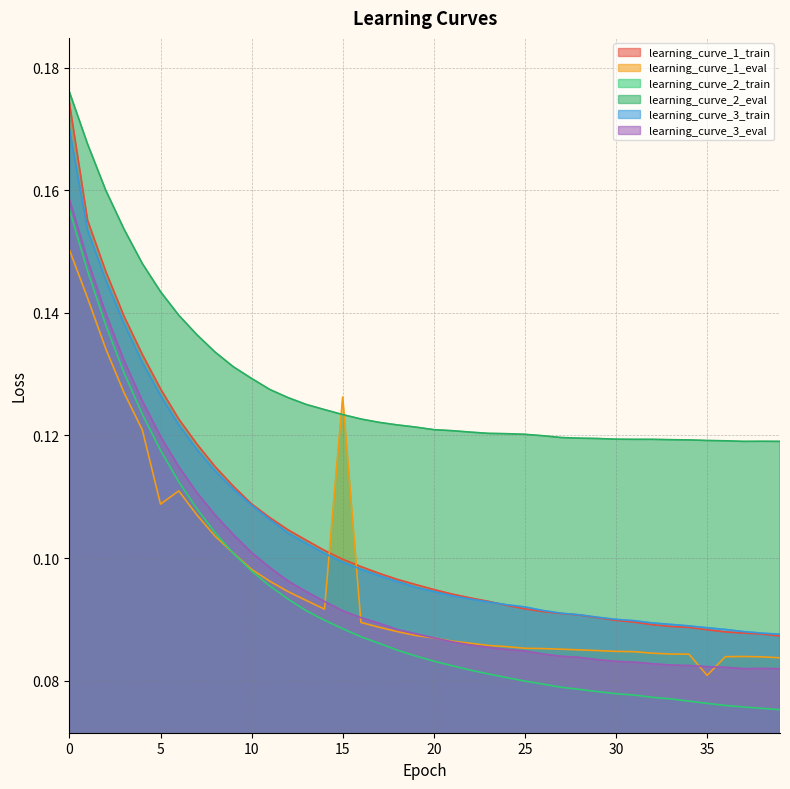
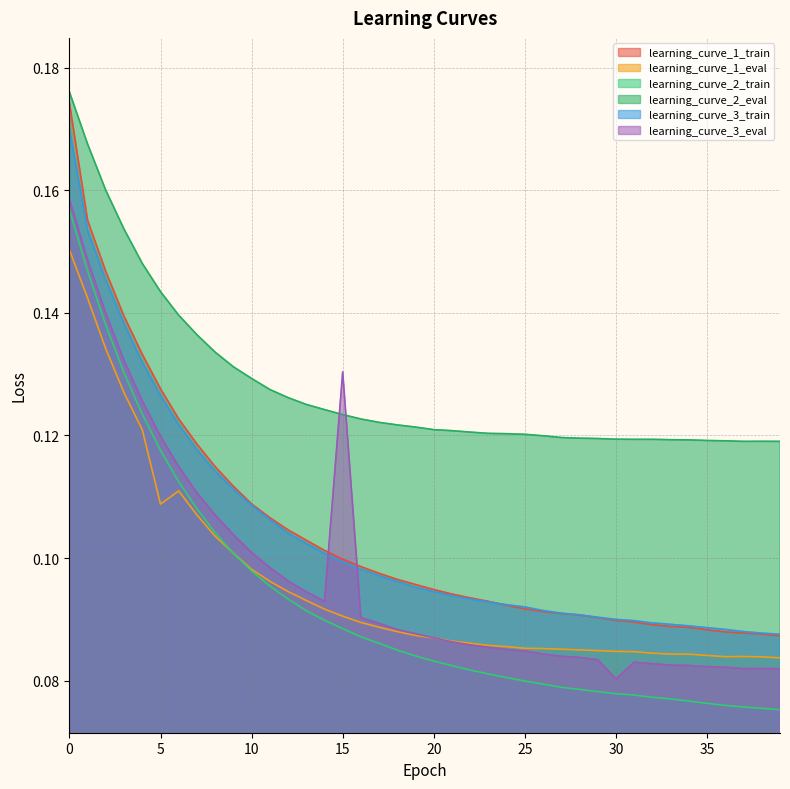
learning_curve_1_eval, 15: 0.126 -> 0.091
learning_curve_3_eval, 15: 0.091 -> 0.130
learning_curve_3_eval, 30: 0.083 -> 0.080
learning_curve_1_eval, 35: 0.081 -> 0.084
